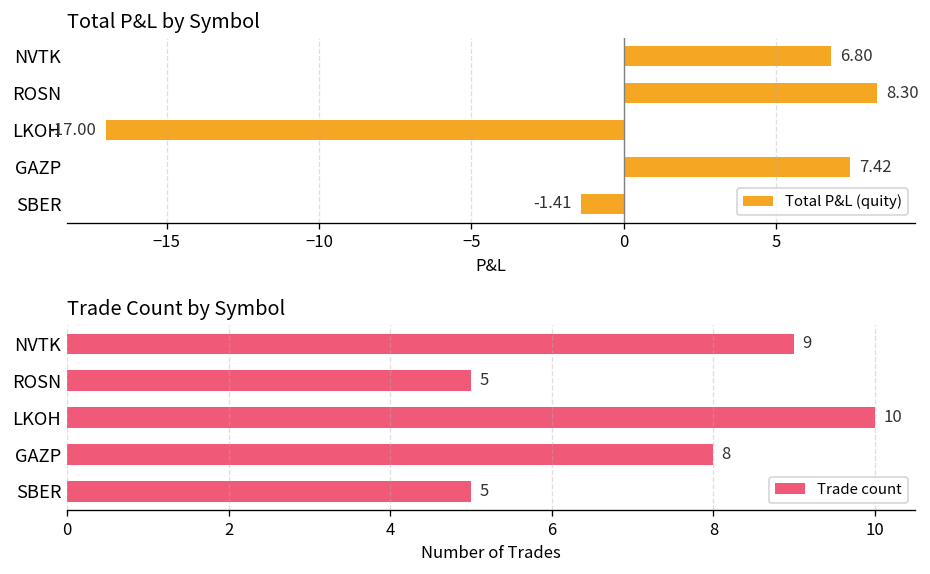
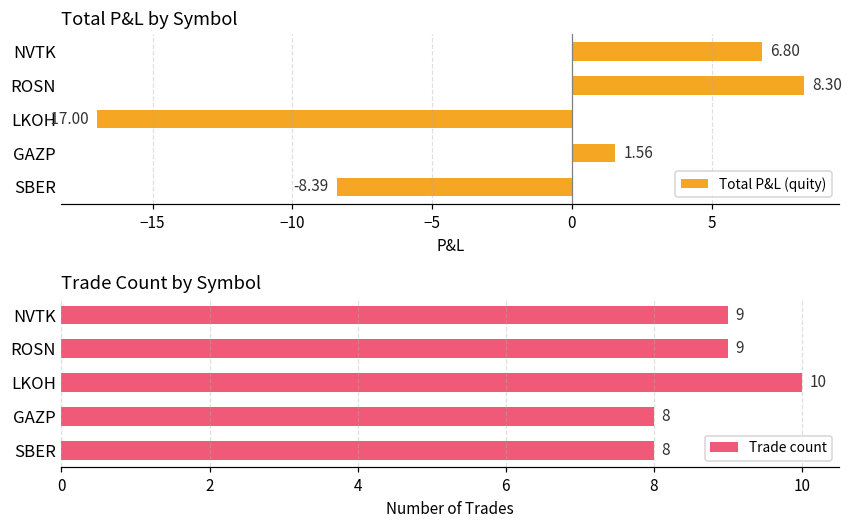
Total P&L by Symbol, GAZP: 7.42 -> 1.56
Total P&L by Symbol, SBER: -1.41 -> -8.39
Trade Count by Symbol, ROSN: 5 -> 9
Trade Count by Symbol, SBER: 5 -> 8
